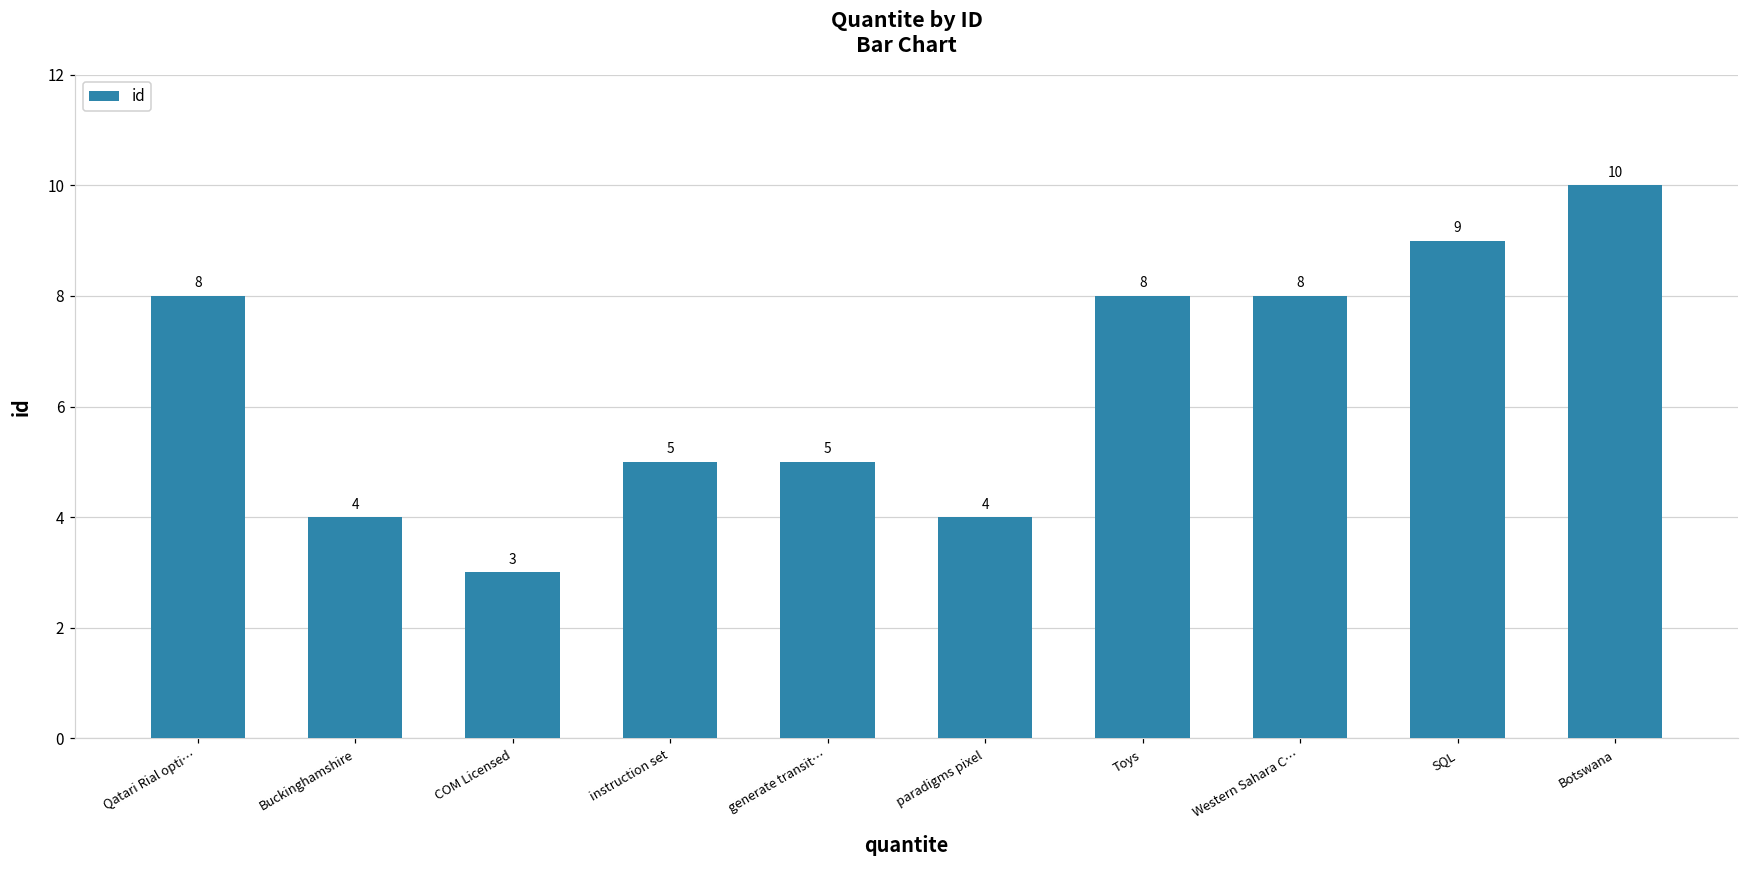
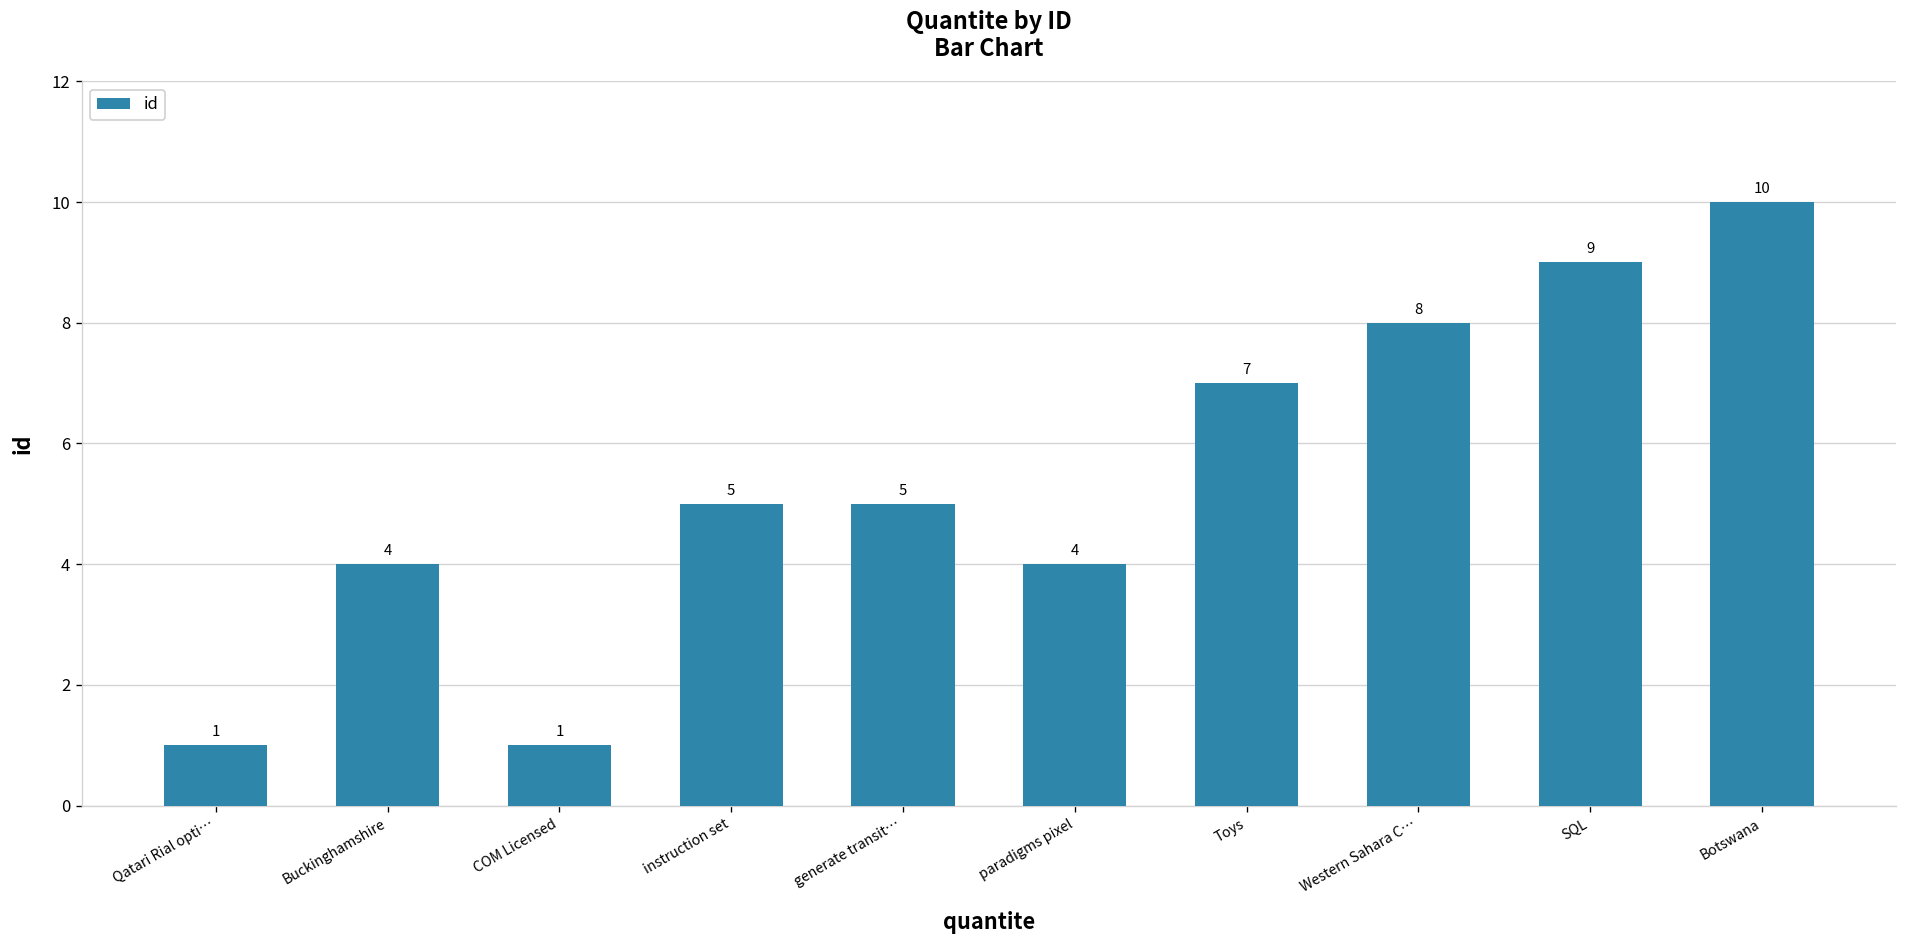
Qatari Rial opti…: 8 -> 1
COM Licensed: 3 -> 1
Toys: 8 -> 7
